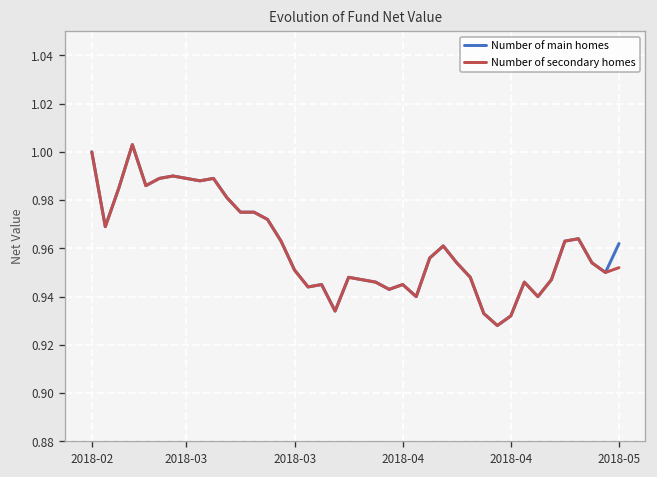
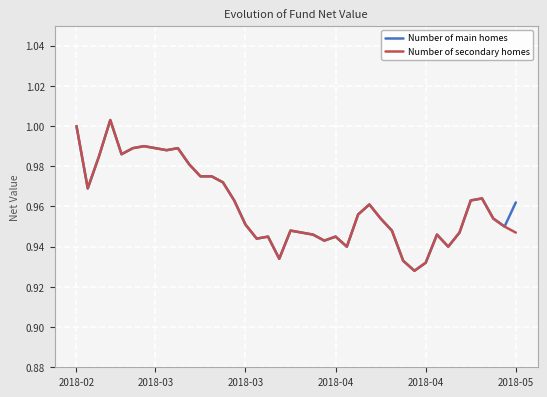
Number of secondary homes, 2018-05: 0.952 -> 0.947
